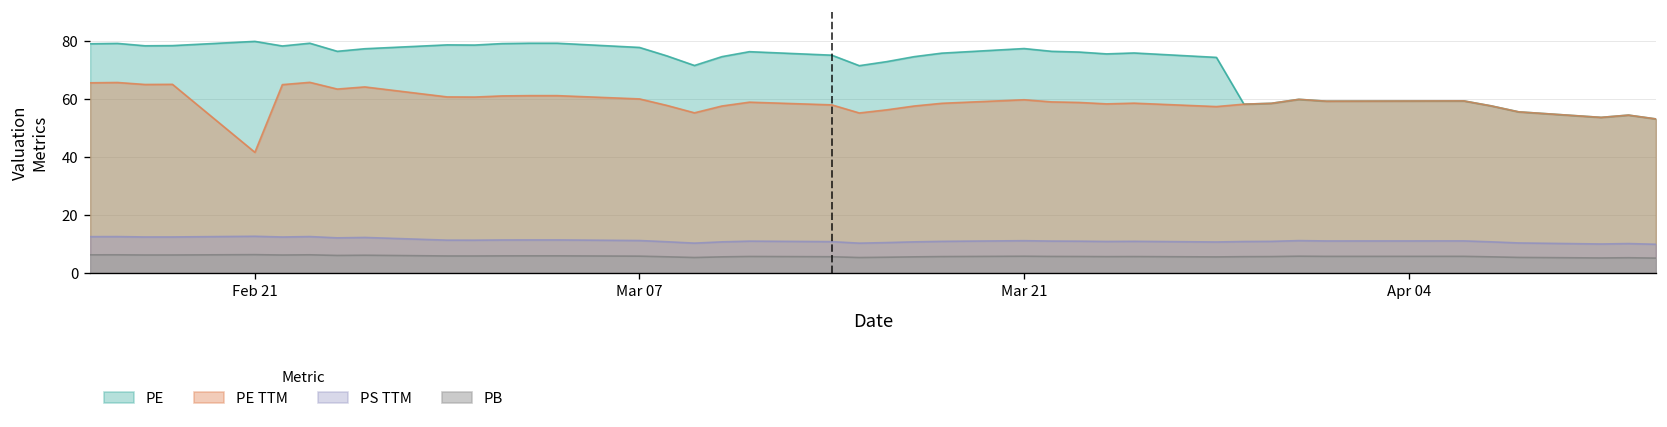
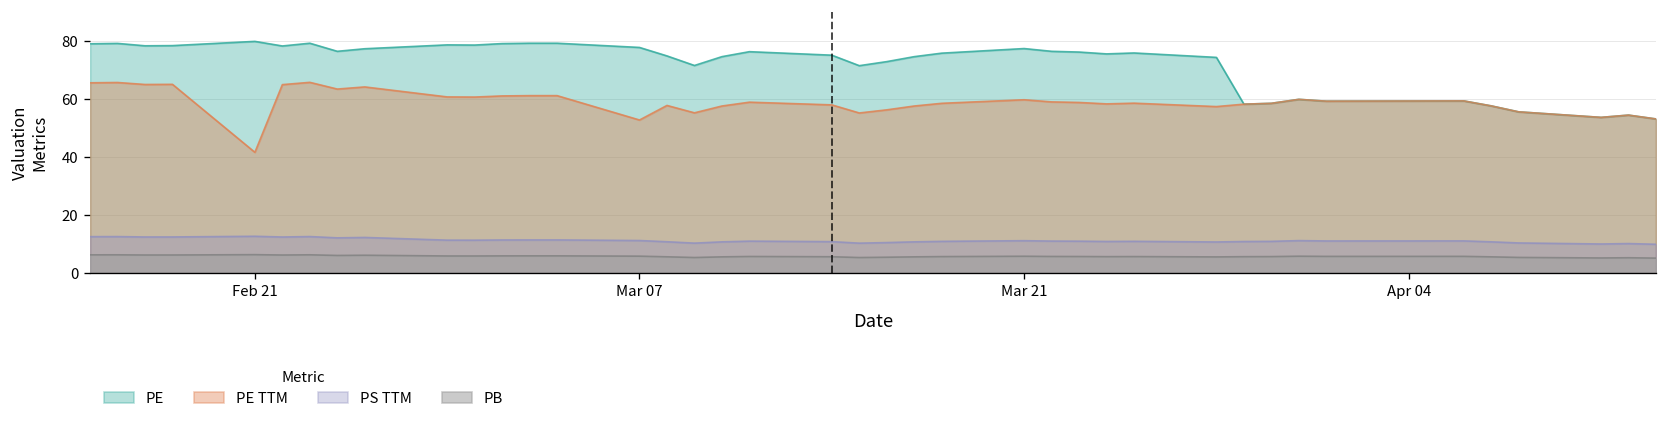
PE TTM, Mar 07: 60 -> 53
